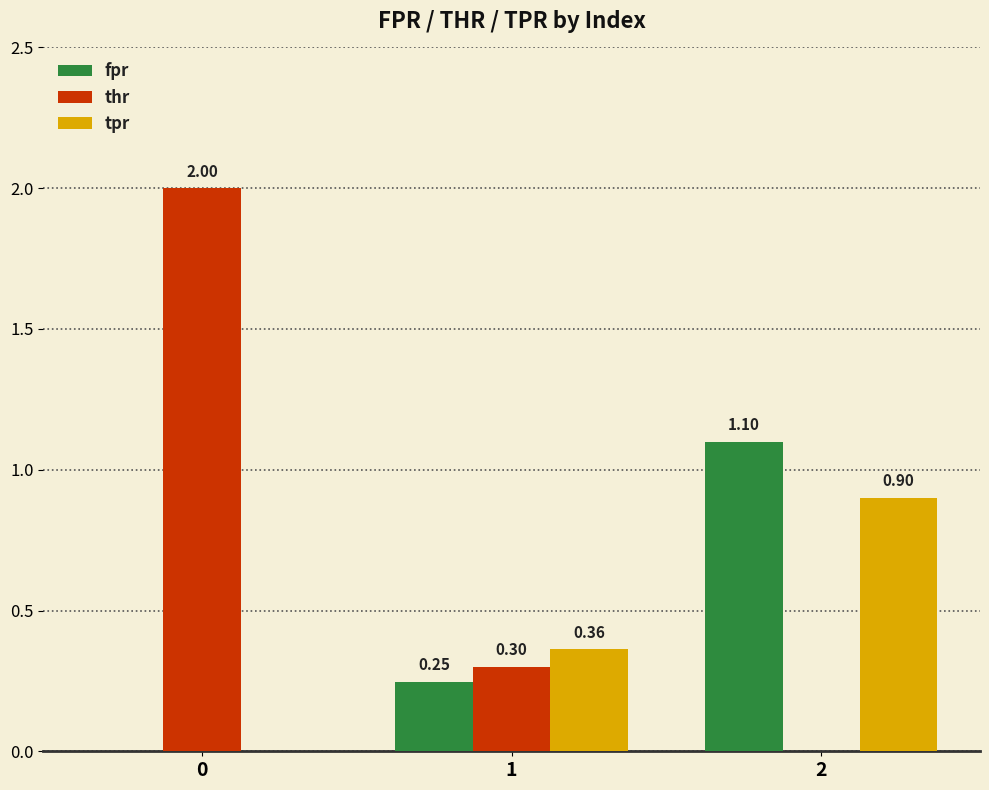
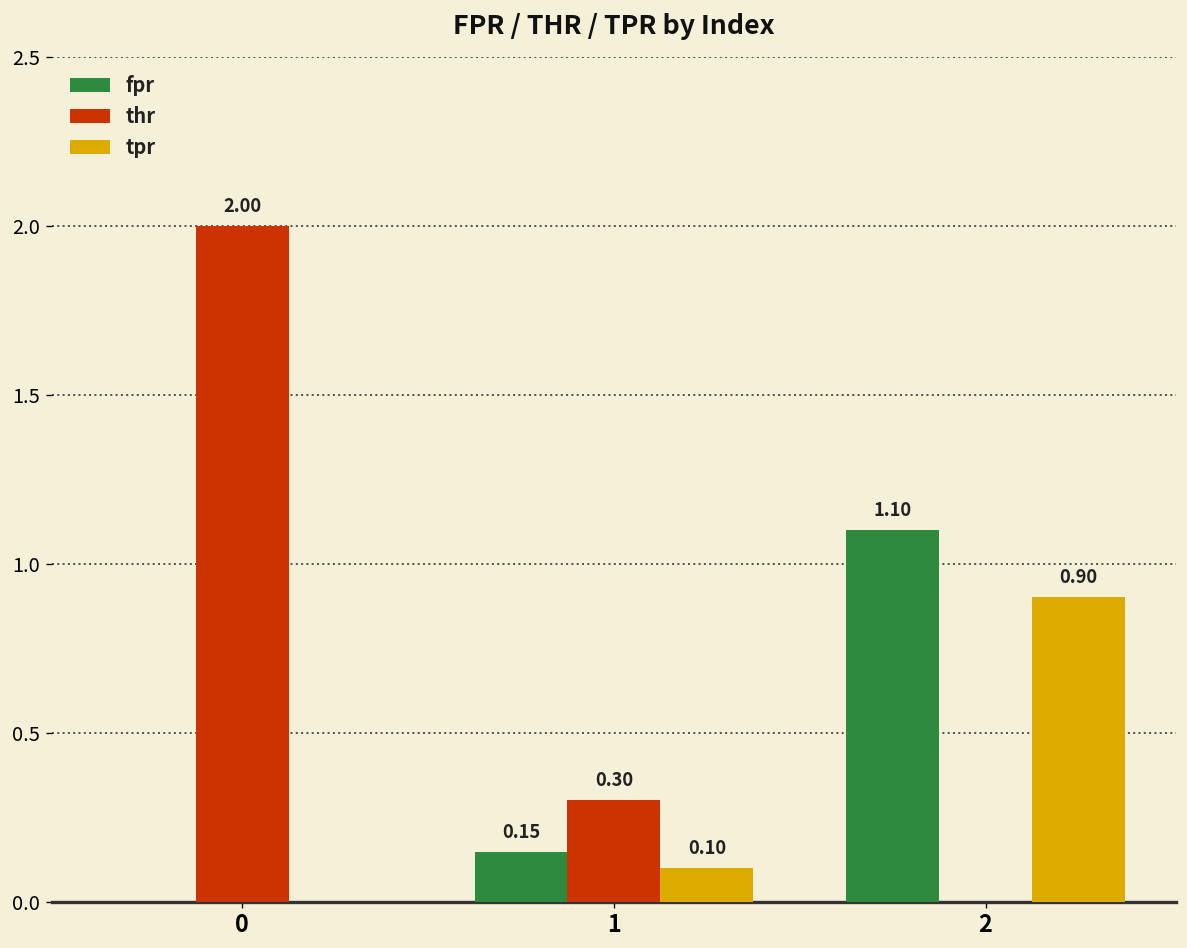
fpr, 1: 0.25 -> 0.15
tpr, 1: 0.36 -> 0.10
